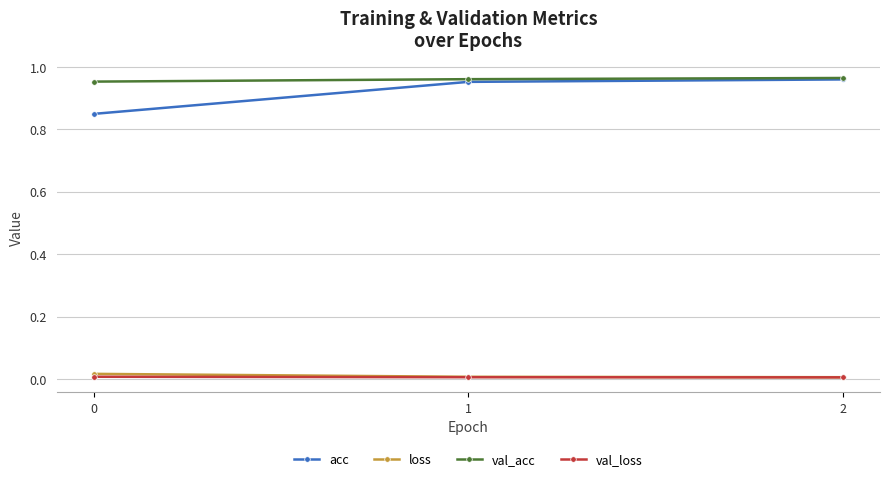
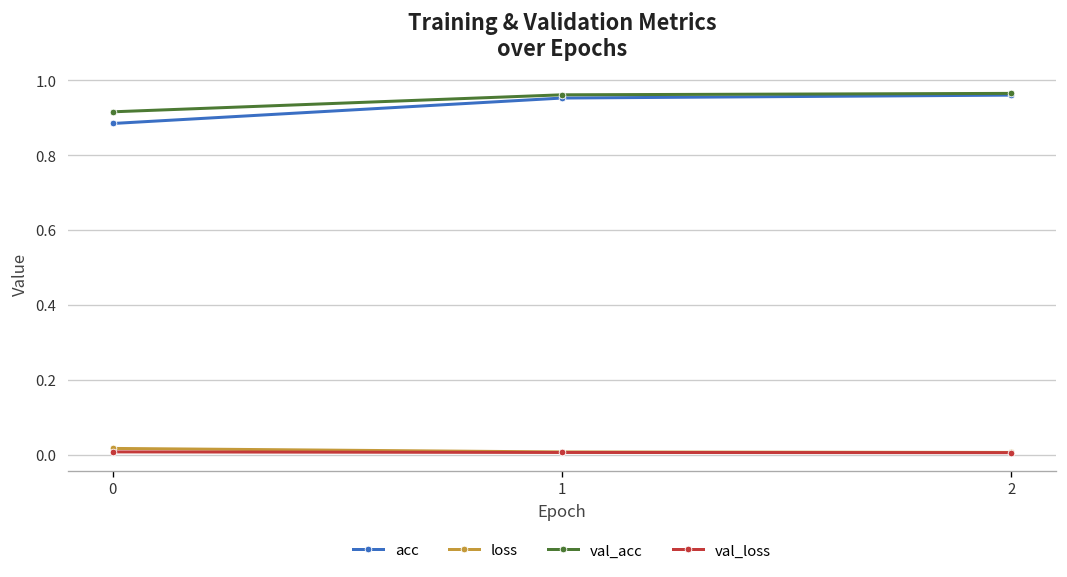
acc, 0: 0.85 -> 0.88
val_acc, 0: 0.95 -> 0.92
